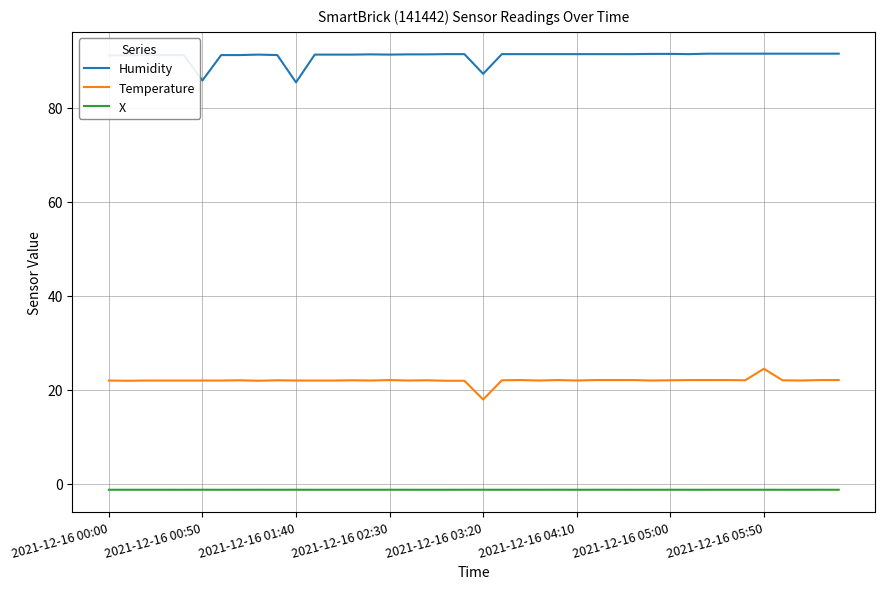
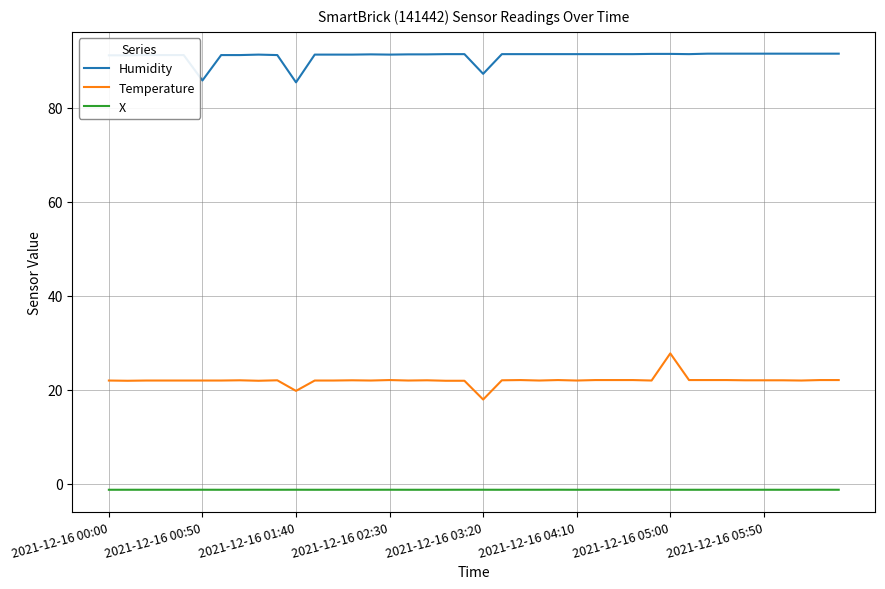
Temperature, 2021-12-16 01:40: 22 -> 20
Temperature, 2021-12-16 05:00: 22 -> 28
Temperature, 2021-12-16 05:50: 25 -> 22
